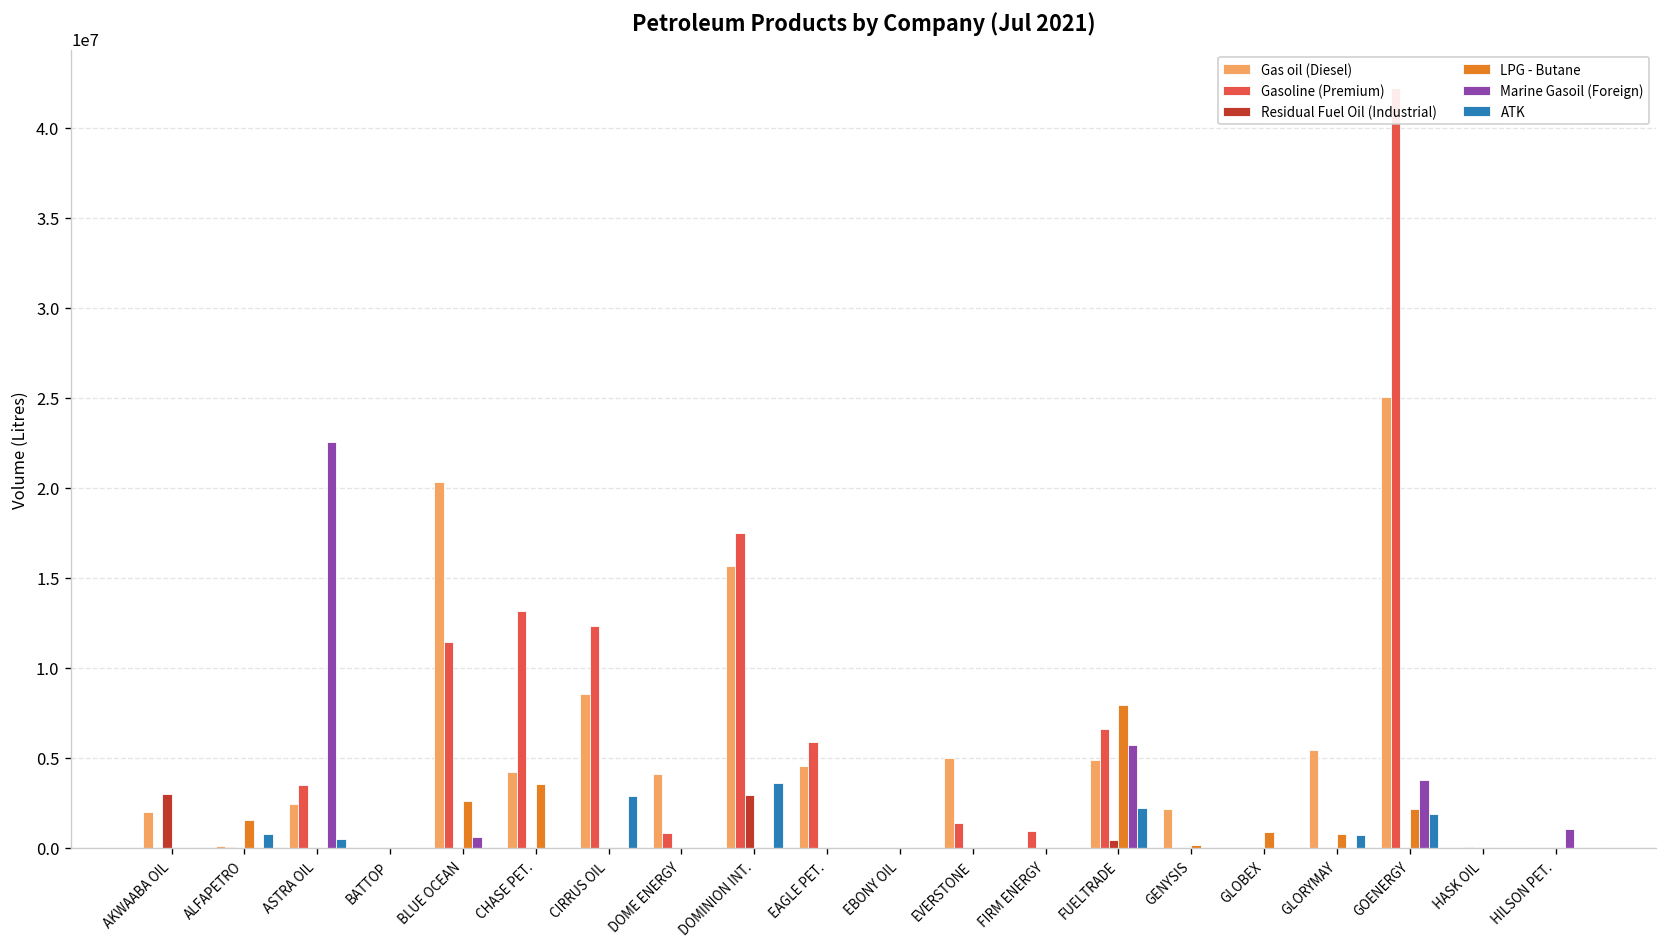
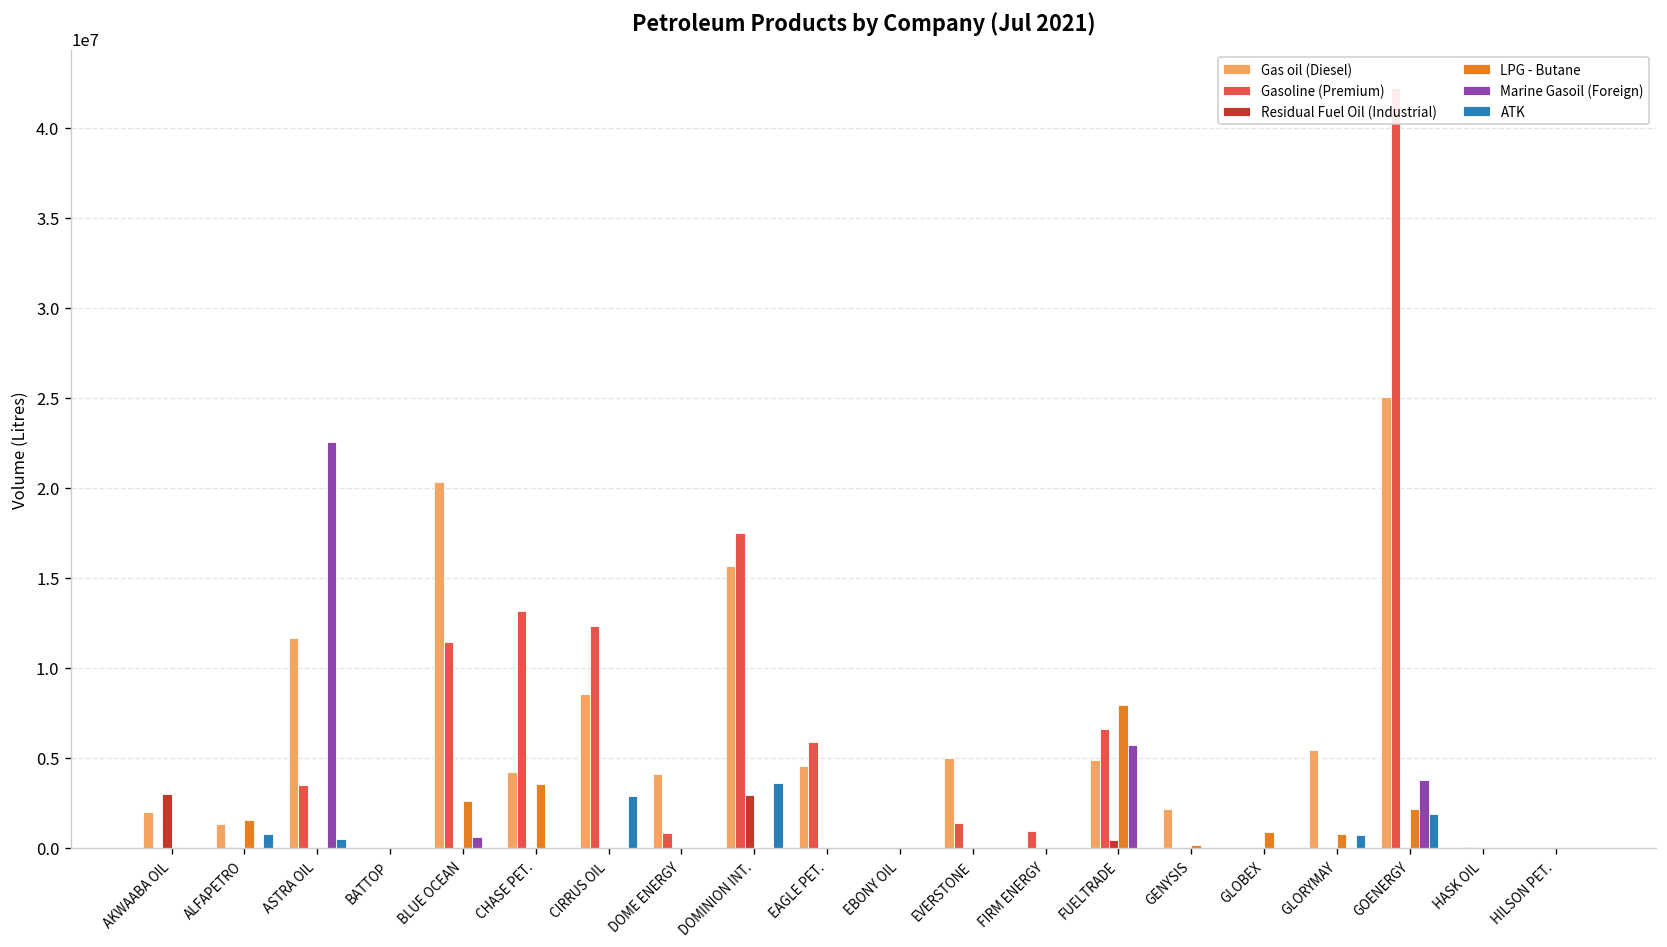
Gas oil (Diesel), ALFAPETRO: 100000 -> 1300000
Gas oil (Diesel), ASTRA OIL: 2500000 -> 11700000
ATK, FUELTRADE: 2200000 -> 0
Marine Gasoil (Foreign), HILSON PET.: 1100000 -> 0
